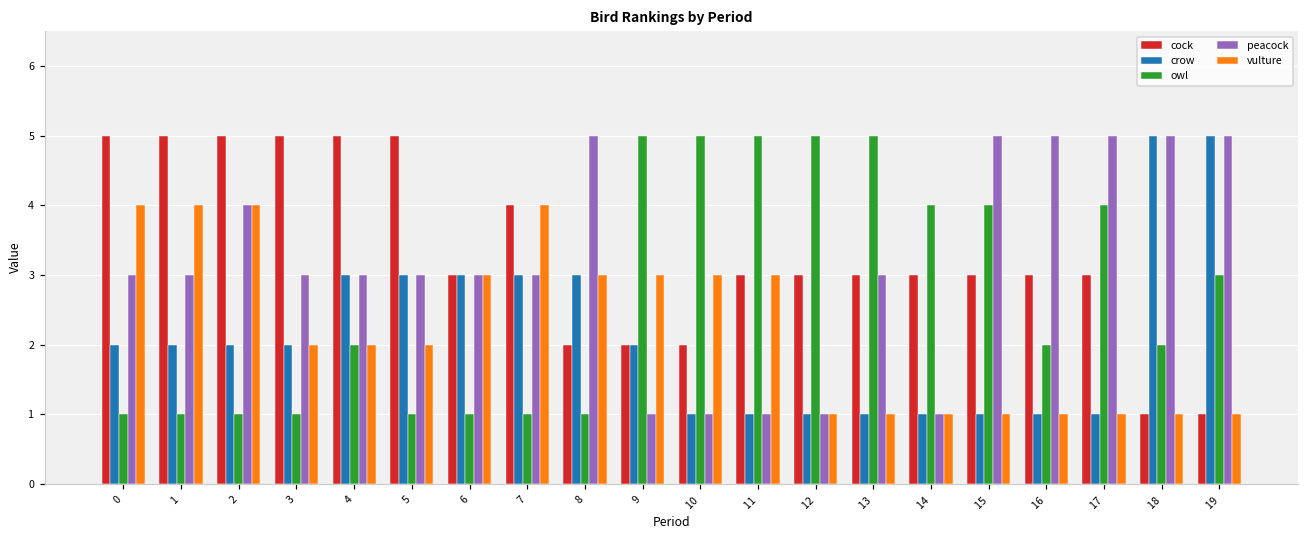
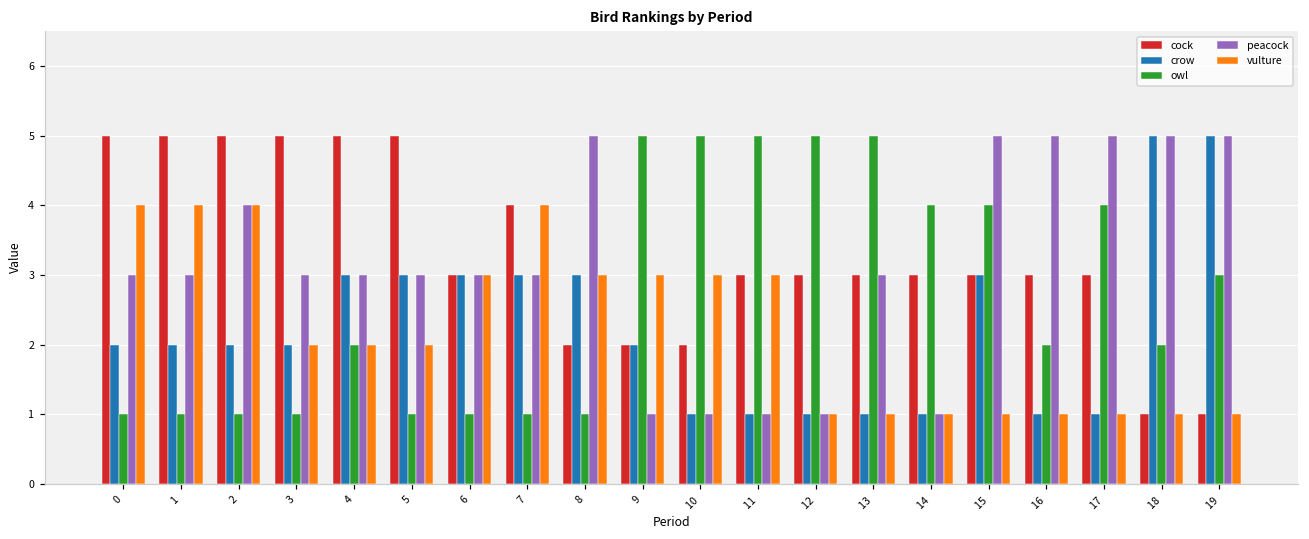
crow, 15: 1 -> 3
